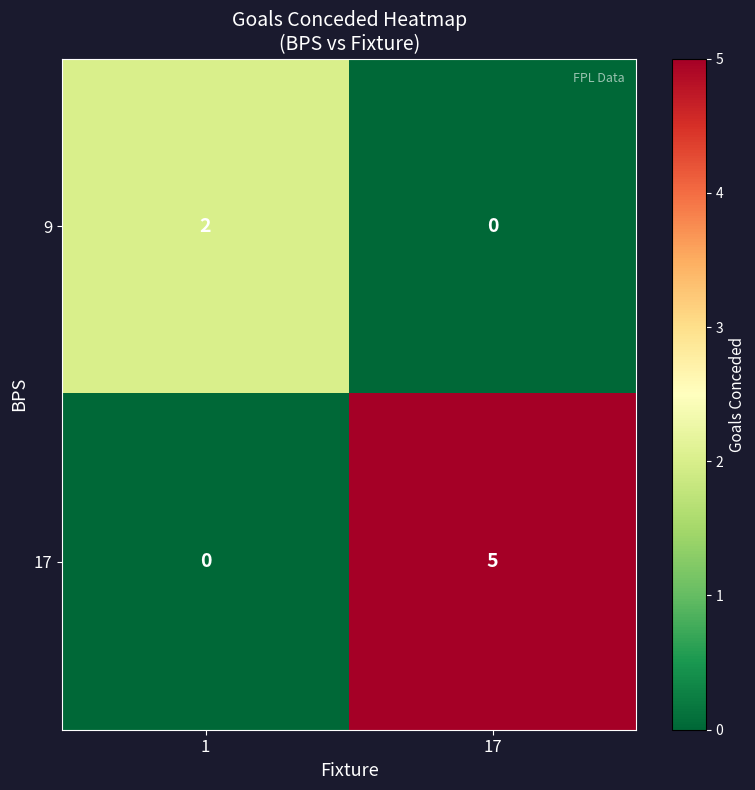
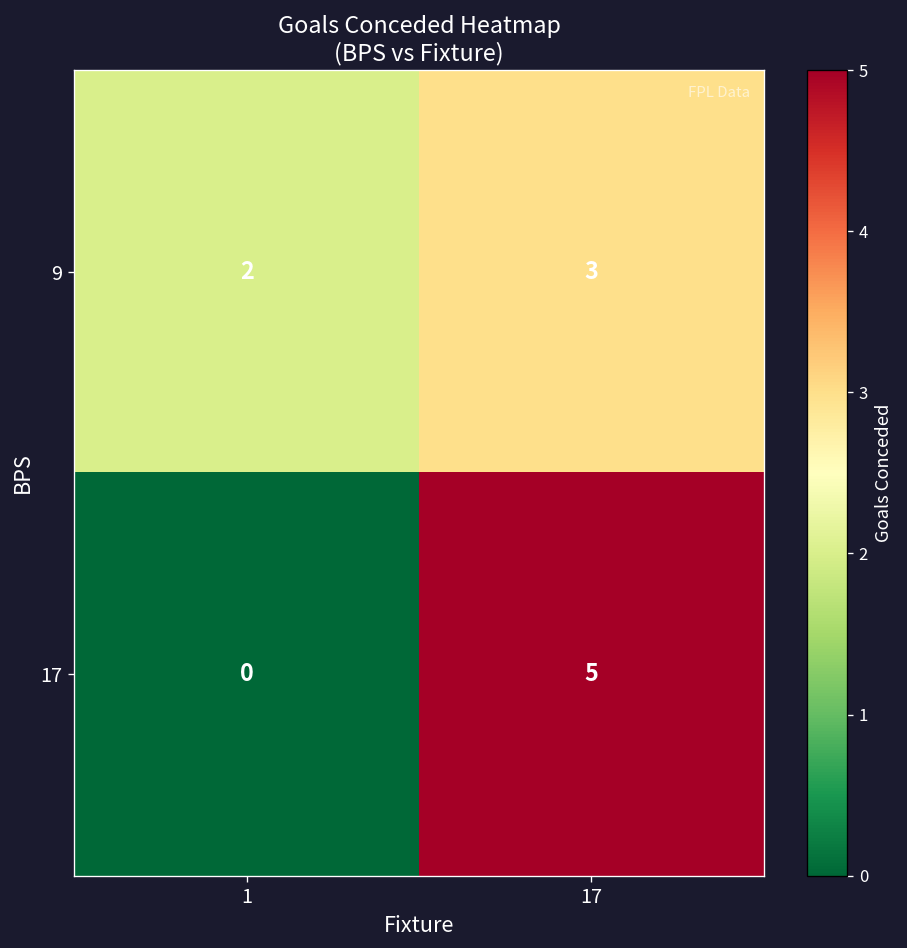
9, 17: 0 -> 3
